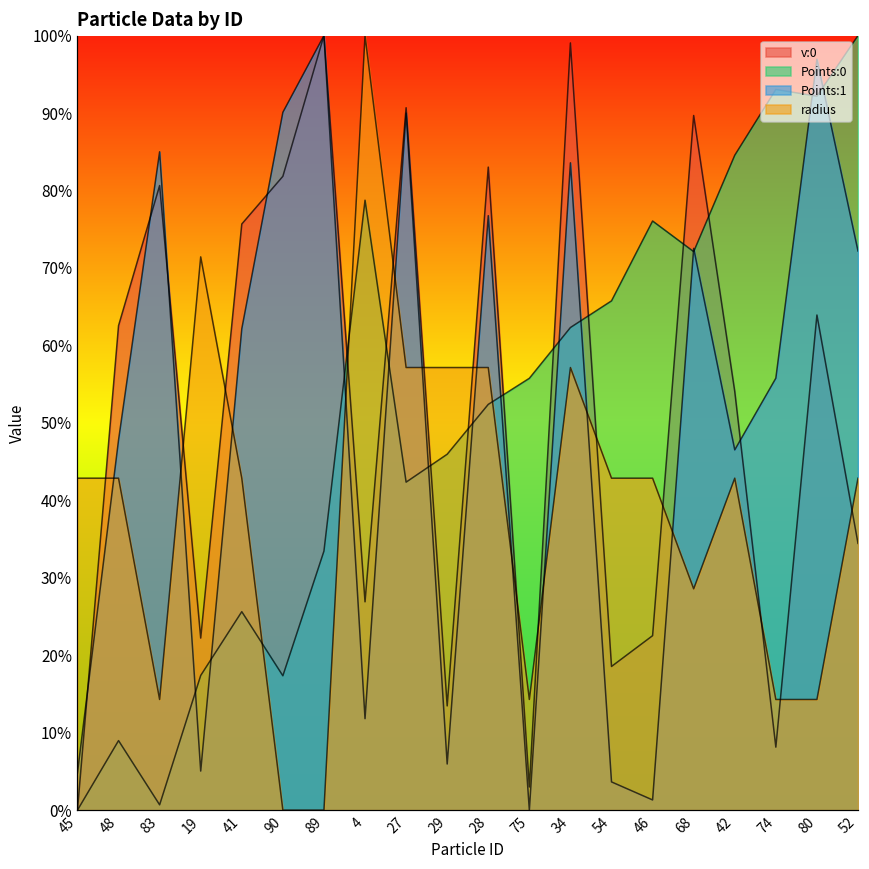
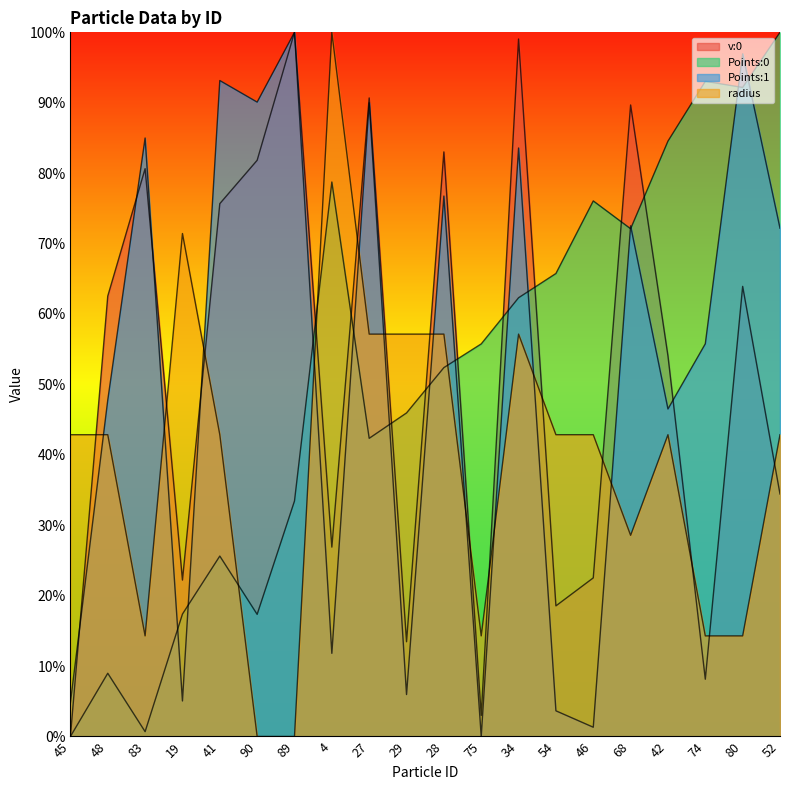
Points:1, 41: 62% -> 93%
